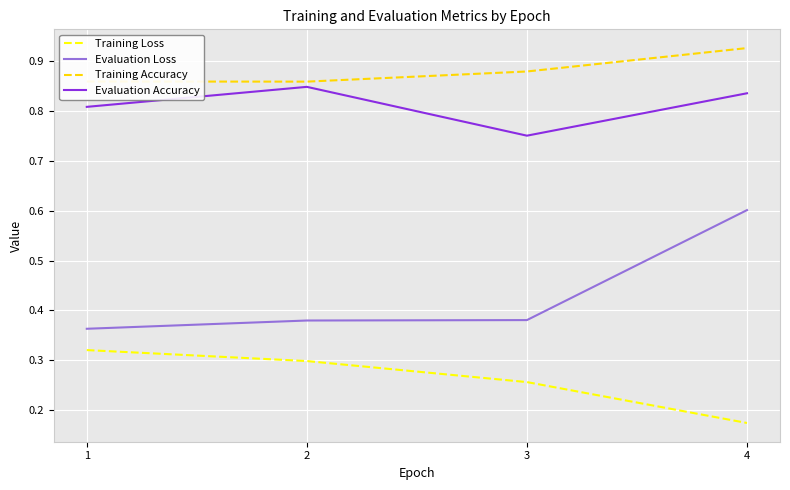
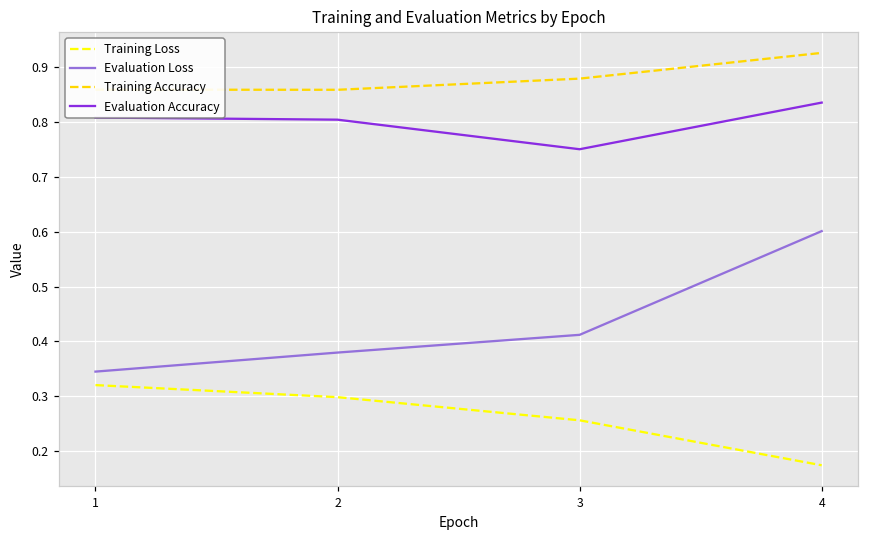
Evaluation Loss, 1: 0.36 -> 0.34
Evaluation Accuracy, 2: 0.85 -> 0.80
Evaluation Loss, 3: 0.38 -> 0.41
